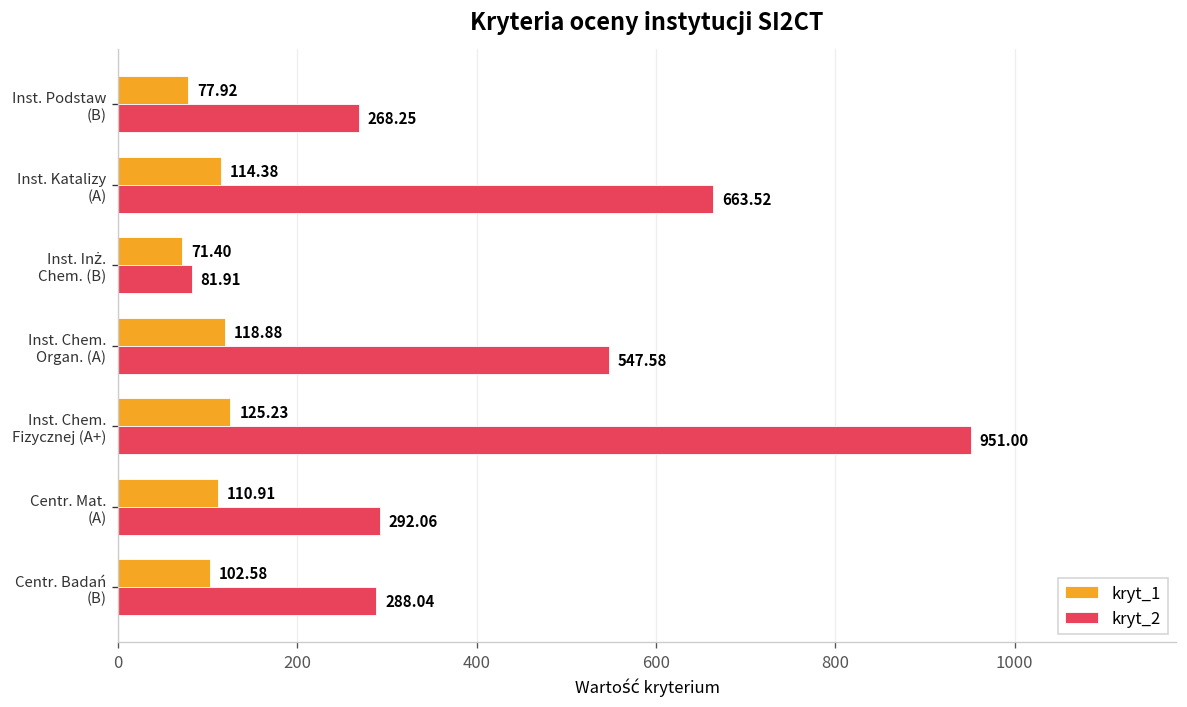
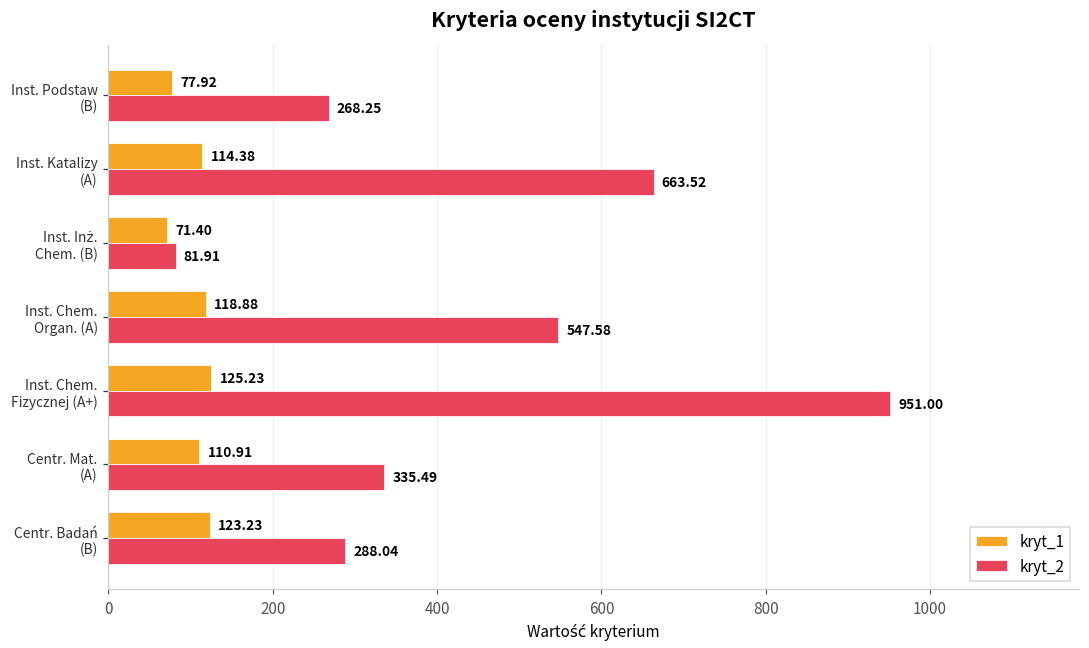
kryt_2, Centr. Mat. (A): 292.06 -> 335.49
kryt_1, Centr. Badań (B): 102.58 -> 123.23
